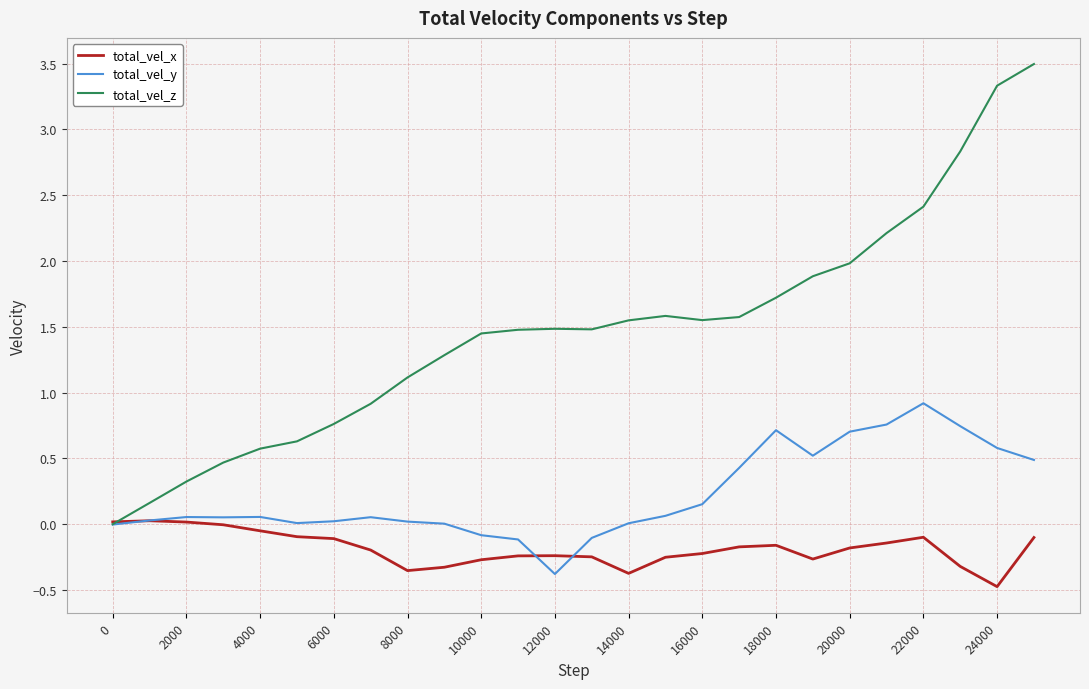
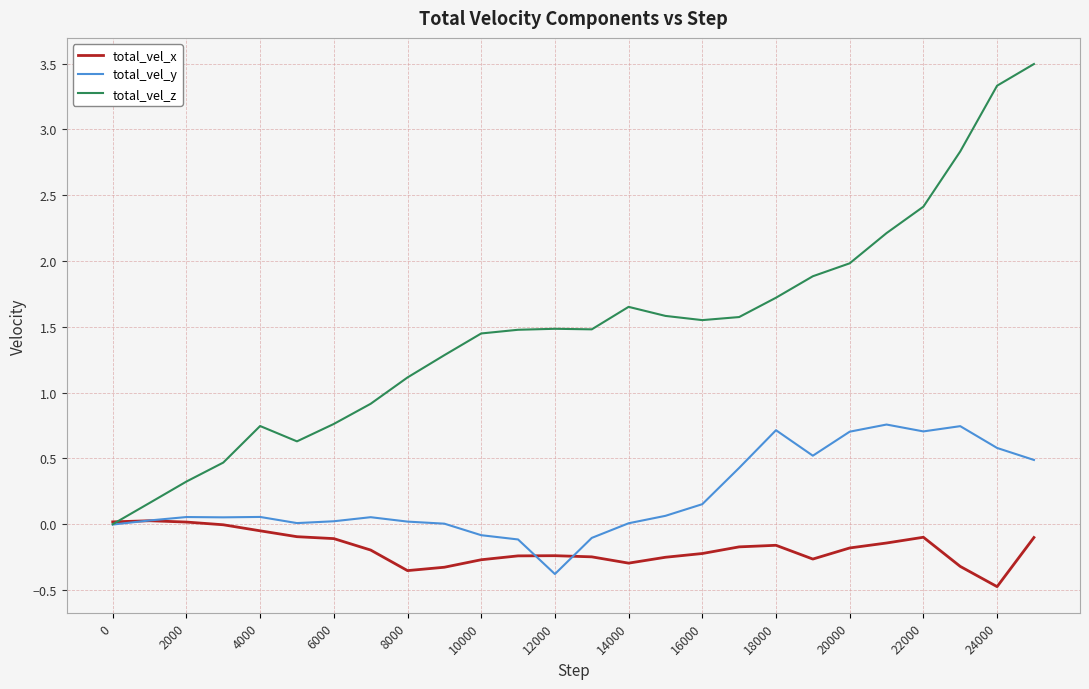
total_vel_z, 4000: 0.57 -> 0.75
total_vel_x, 14000: -0.37 -> -0.30
total_vel_z, 14000: 1.55 -> 1.65
total_vel_y, 22000: 0.92 -> 0.71
